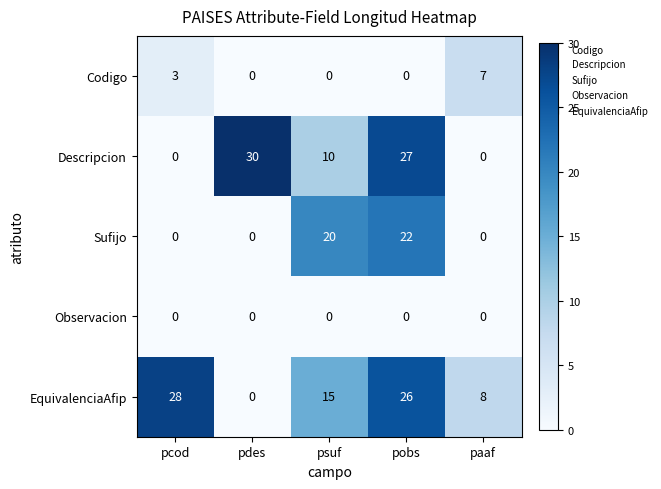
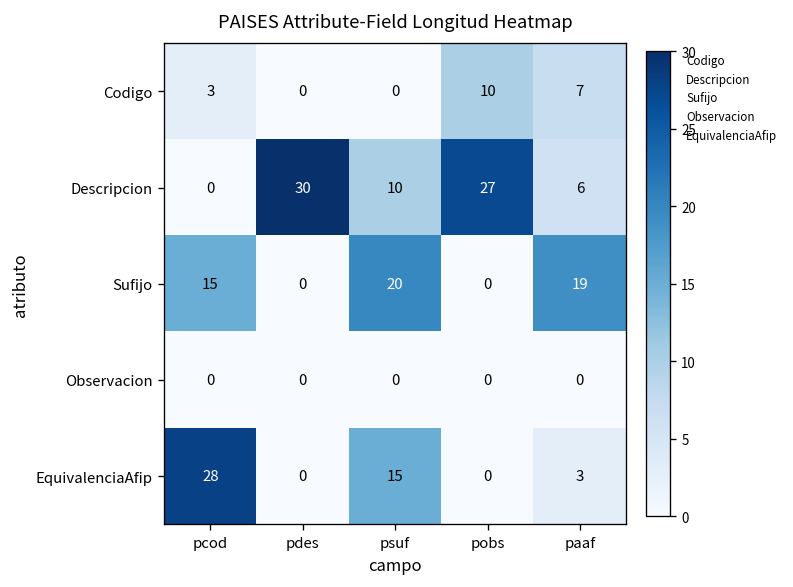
Codigo, pobs: 0 -> 10
Descripcion, paaf: 0 -> 6
Sufijo, pcod: 0 -> 15
Sufijo, pobs: 22 -> 0
Sufijo, paaf: 0 -> 19
EquivalenciaAfip, pobs: 26 -> 0
EquivalenciaAfip, paaf: 8 -> 3
